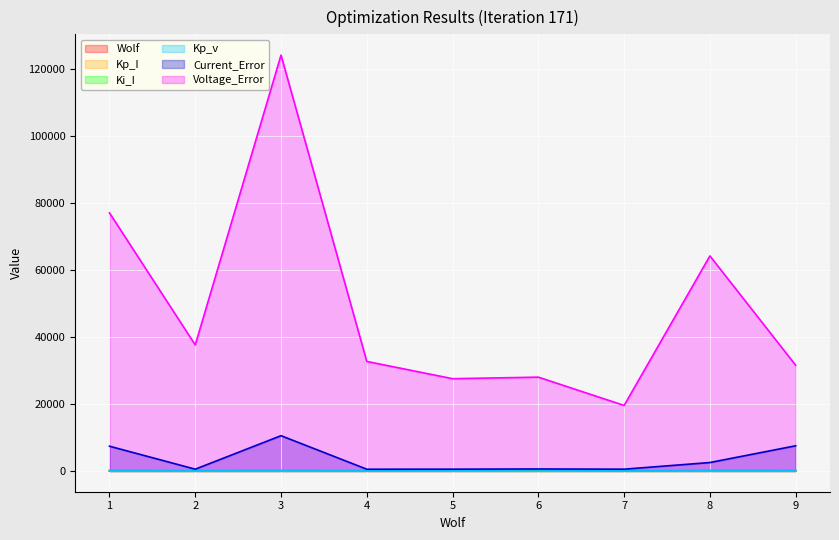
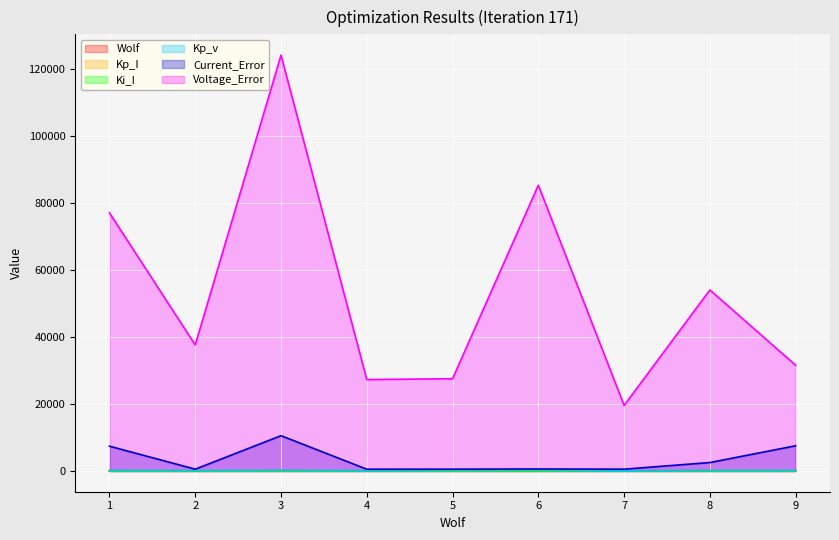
Voltage_Error, 4: 33000 -> 27000
Voltage_Error, 6: 28000 -> 85000
Voltage_Error, 8: 64000 -> 54000
